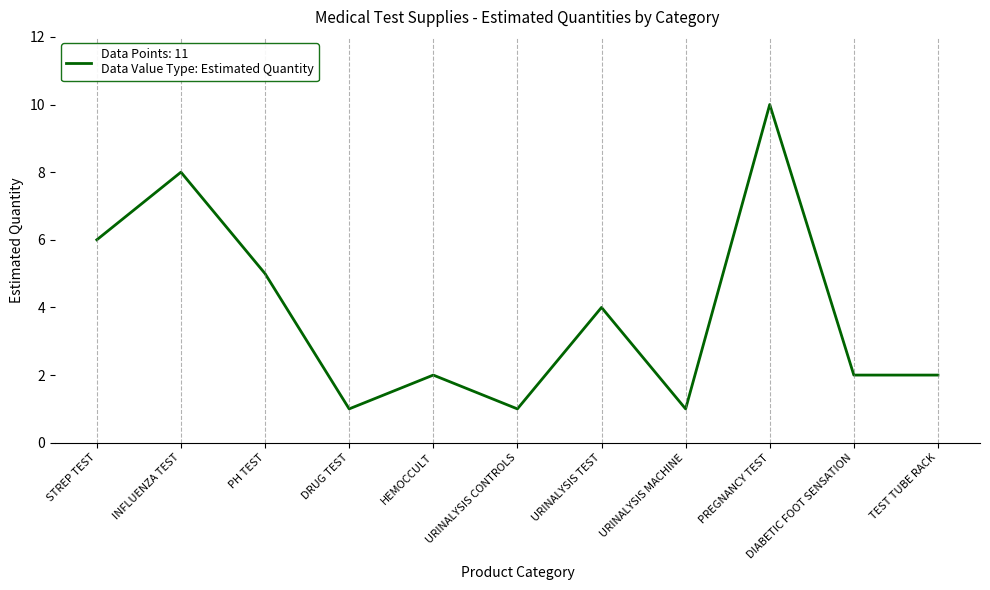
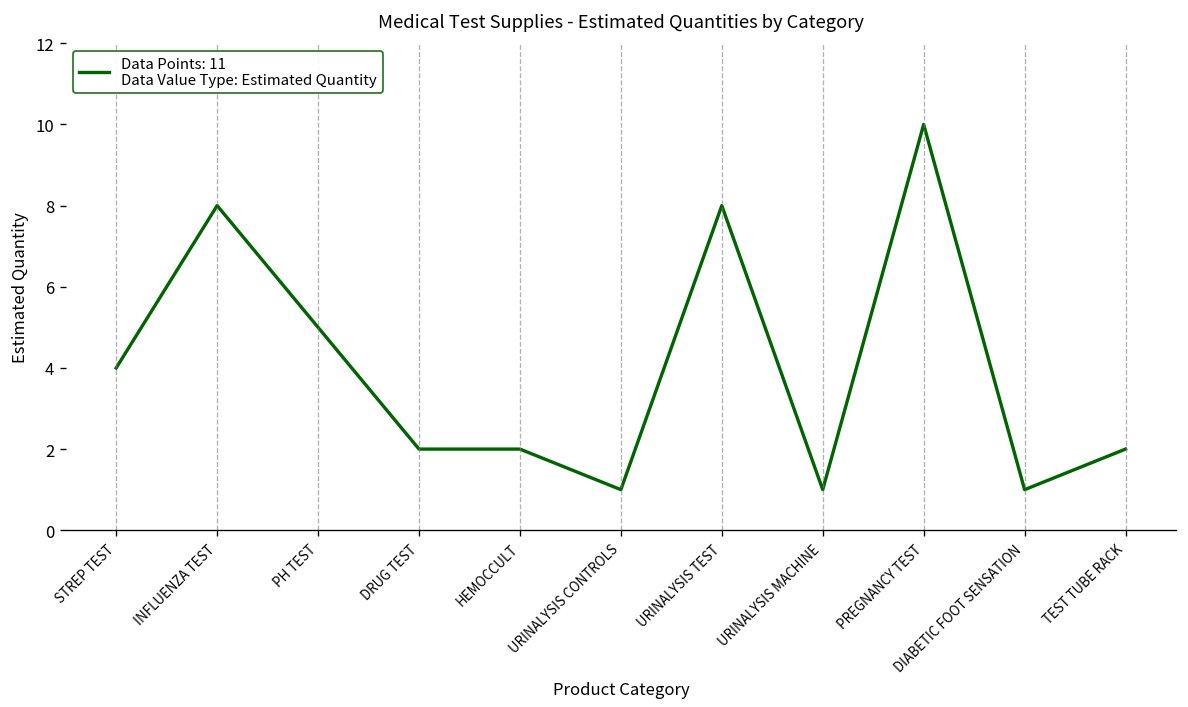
STREP TEST: 6 -> 4
DRUG TEST: 1 -> 2
URINALYSIS TEST: 4 -> 8
DIABETIC FOOT SENSATION: 2 -> 1
